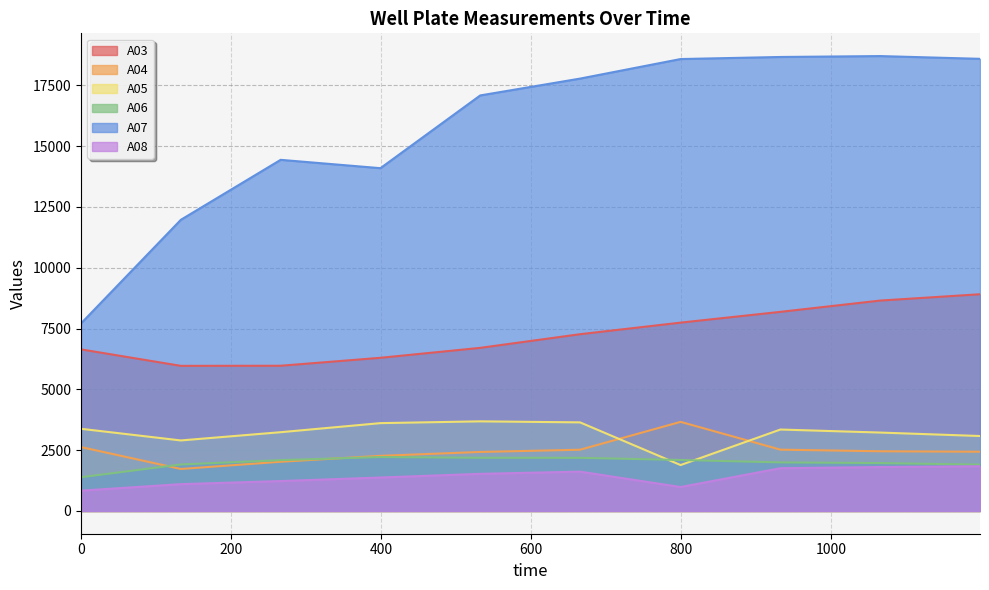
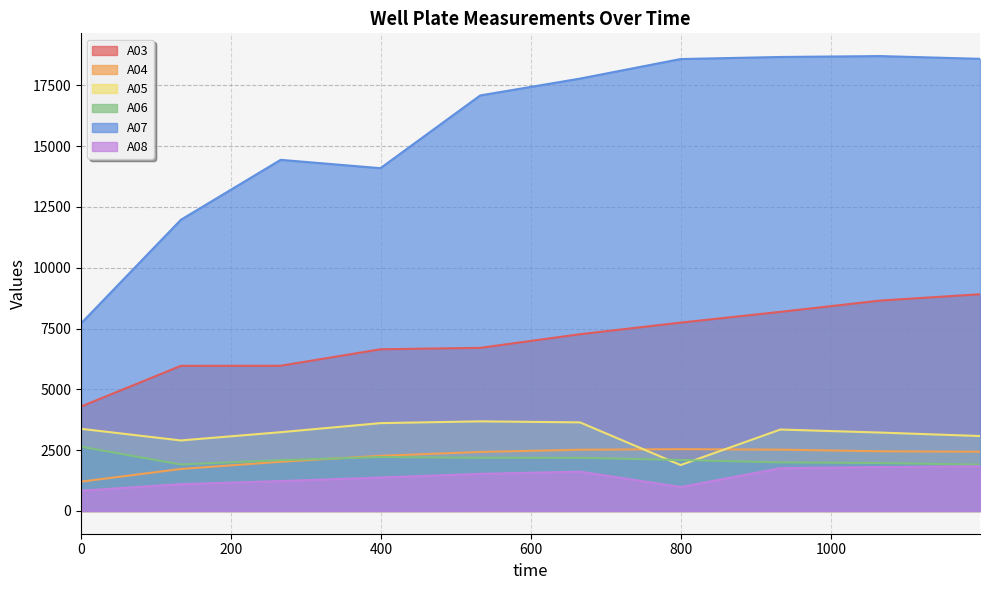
A03, 0: 6600 -> 4300
A04, 0: 2600 -> 1200
A06, 0: 1400 -> 2600
A03, 400: 6300 -> 6600
A04, 800: 3700 -> 2500
